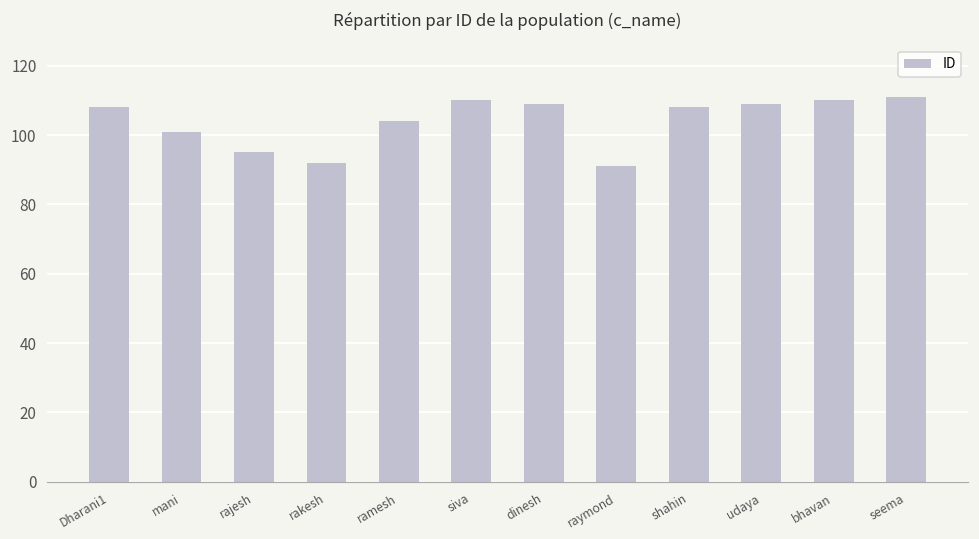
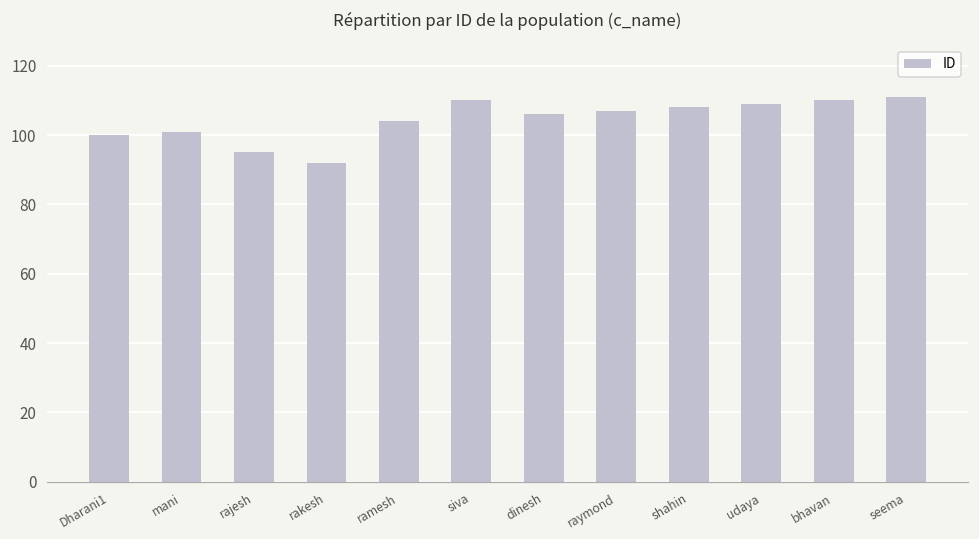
Dharani1: 108 -> 100
dinesh: 109 -> 106
raymond: 91 -> 107
